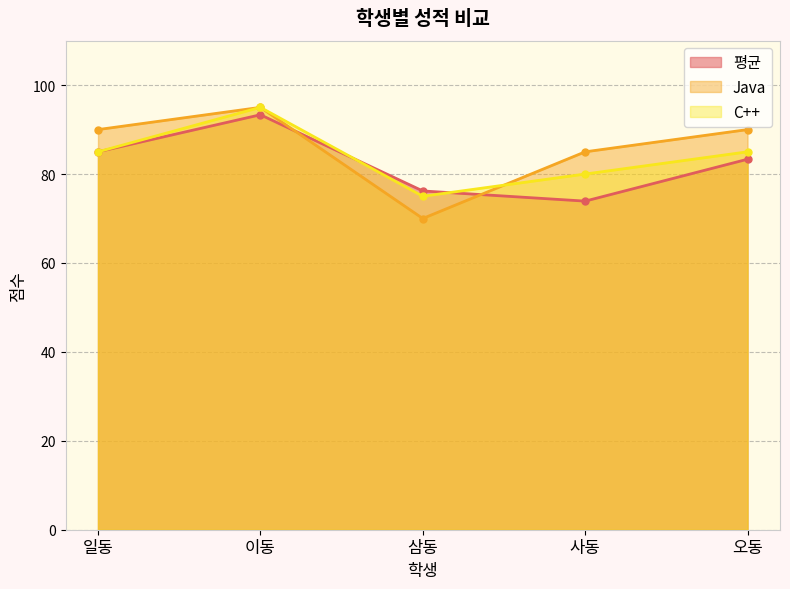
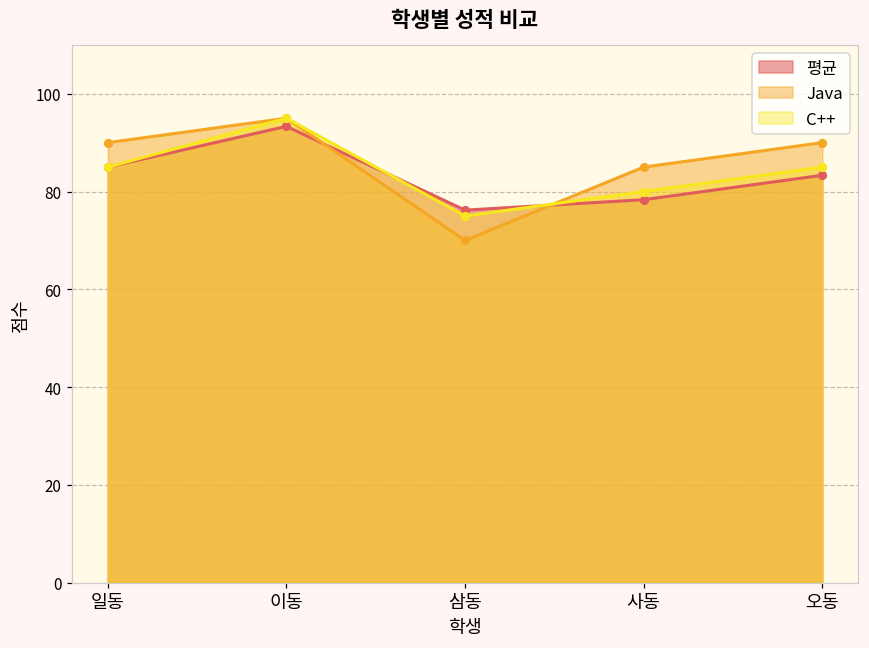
평균, 사동: 74 -> 78
